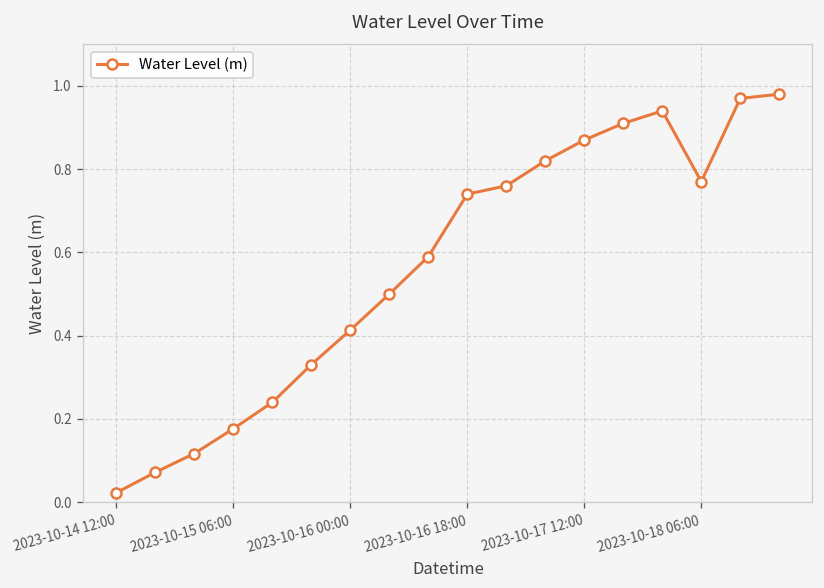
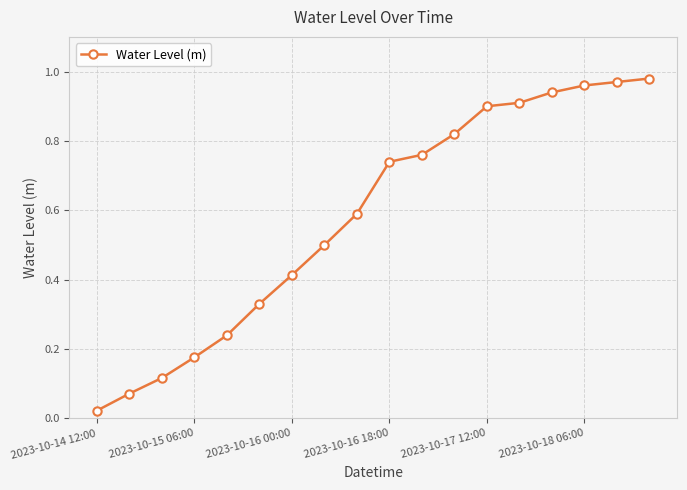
2023-10-17 12:00: 0.87 -> 0.90
2023-10-18 06:00: 0.77 -> 0.96
